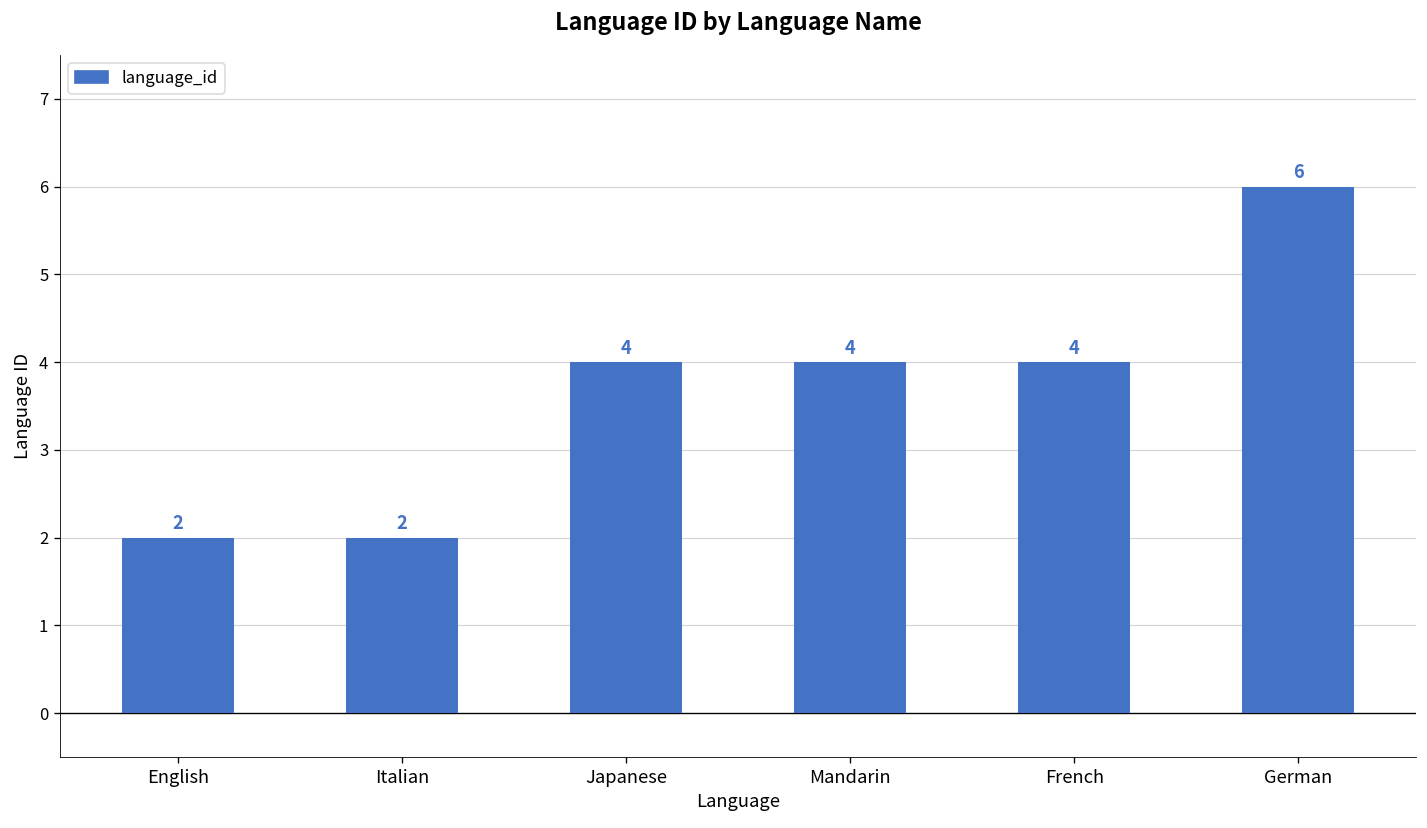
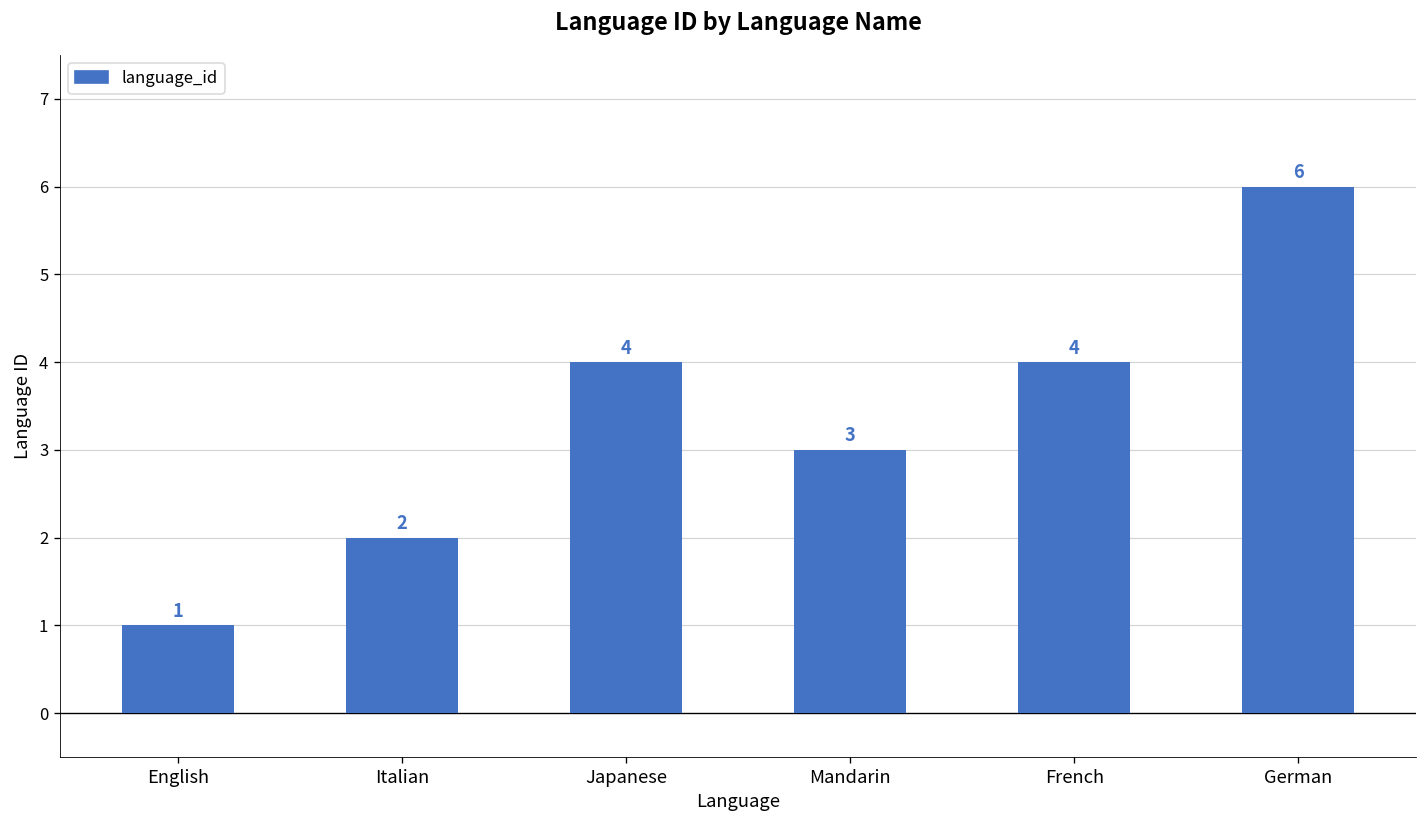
English: 2 -> 1
Mandarin: 4 -> 3
